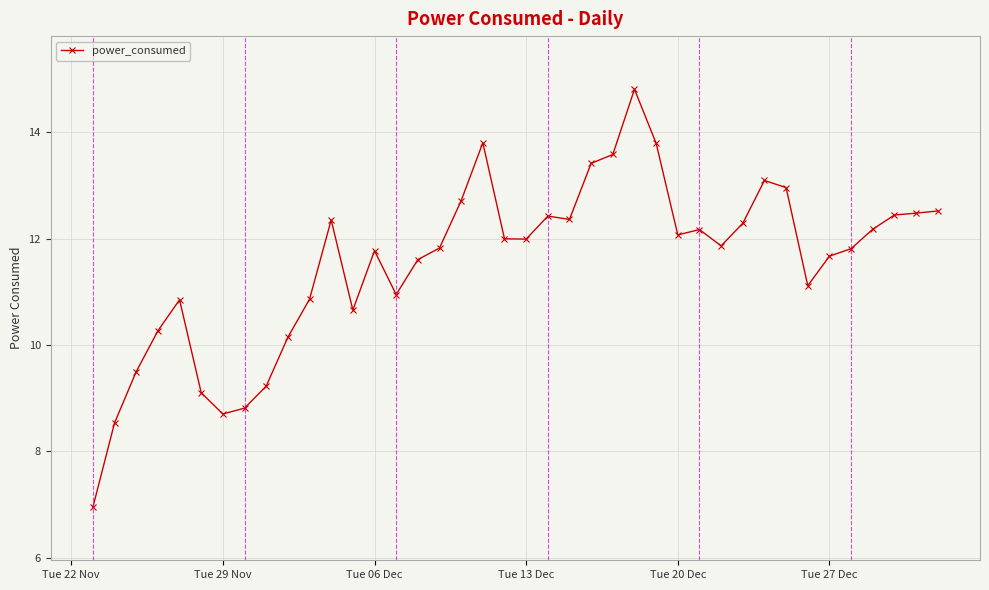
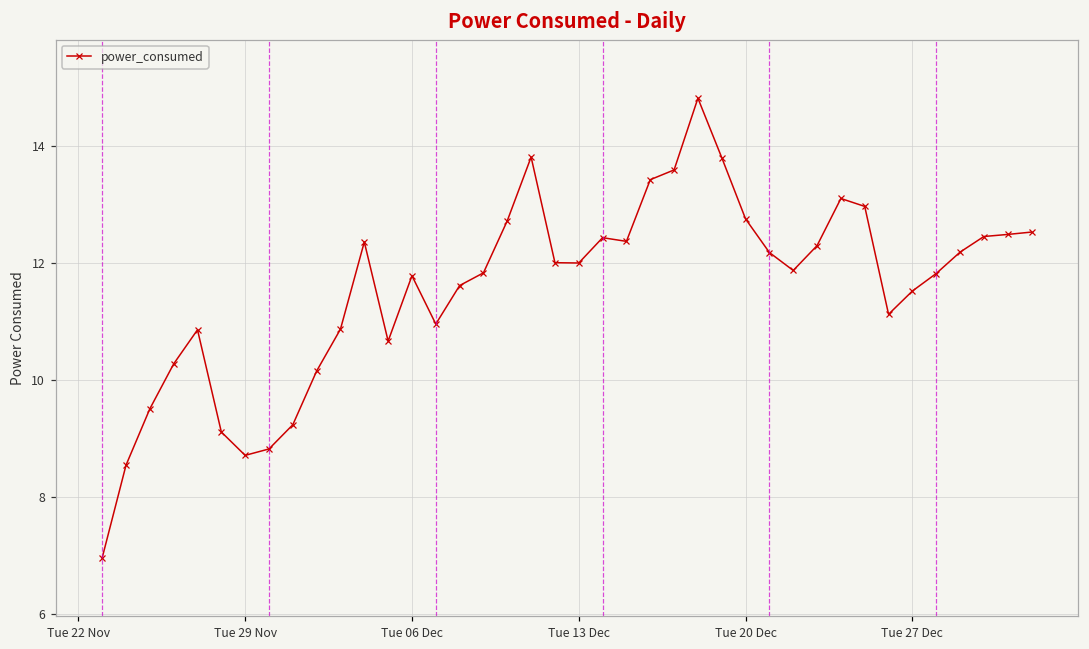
Tue 20 Dec: 12.1 -> 12.7
Tue 27 Dec: 11.7 -> 11.5
